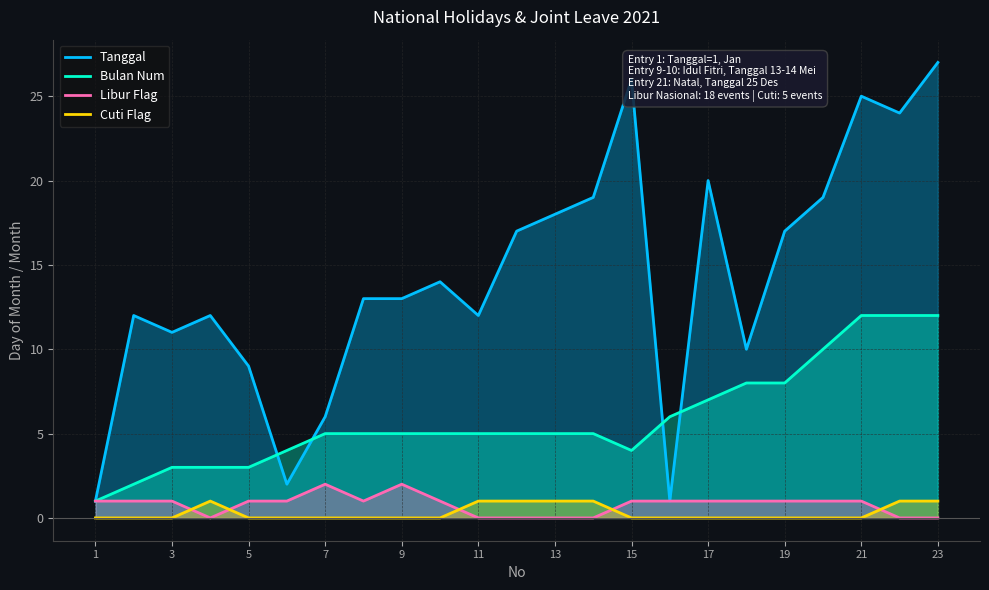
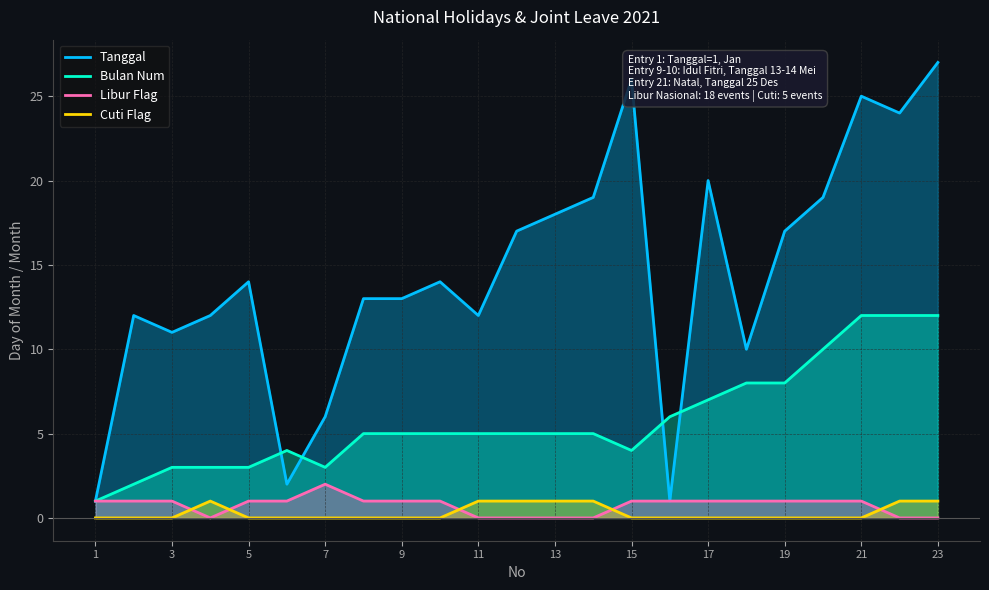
Tanggal, 5: 9 -> 14
Bulan Num, 7: 5 -> 3
Libur Flag, 9: 2 -> 1
